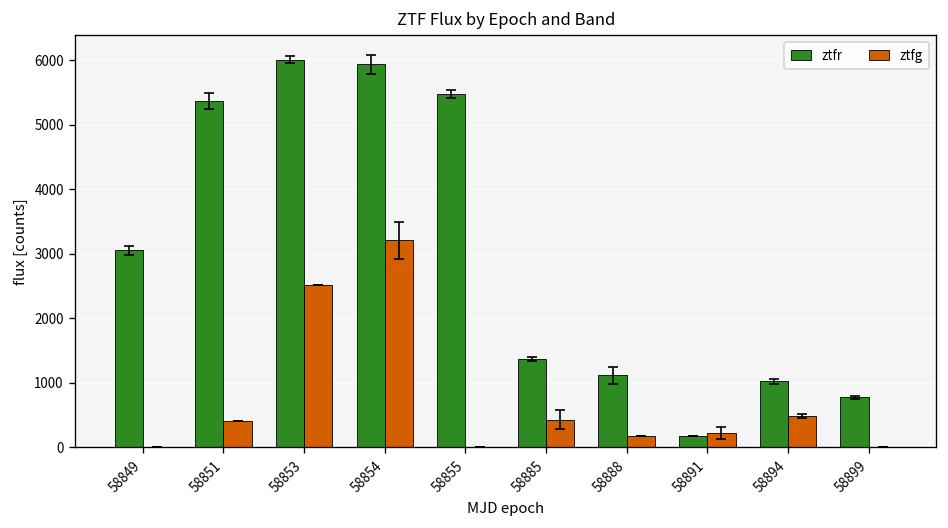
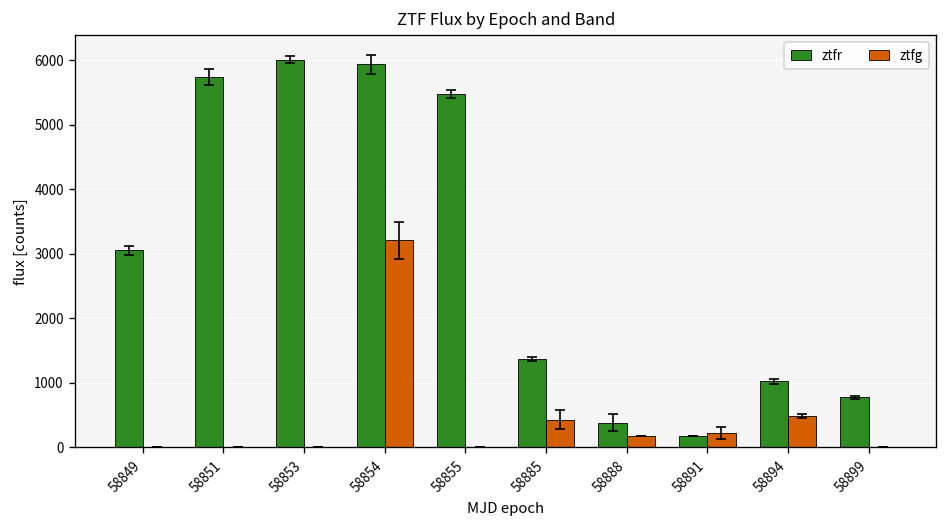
ztfr, 58851: 5400 -> 5700
ztfg, 58851: 400 -> 0
ztfg, 58853: 2500 -> 0
ztfr, 58888: 1100 -> 400
